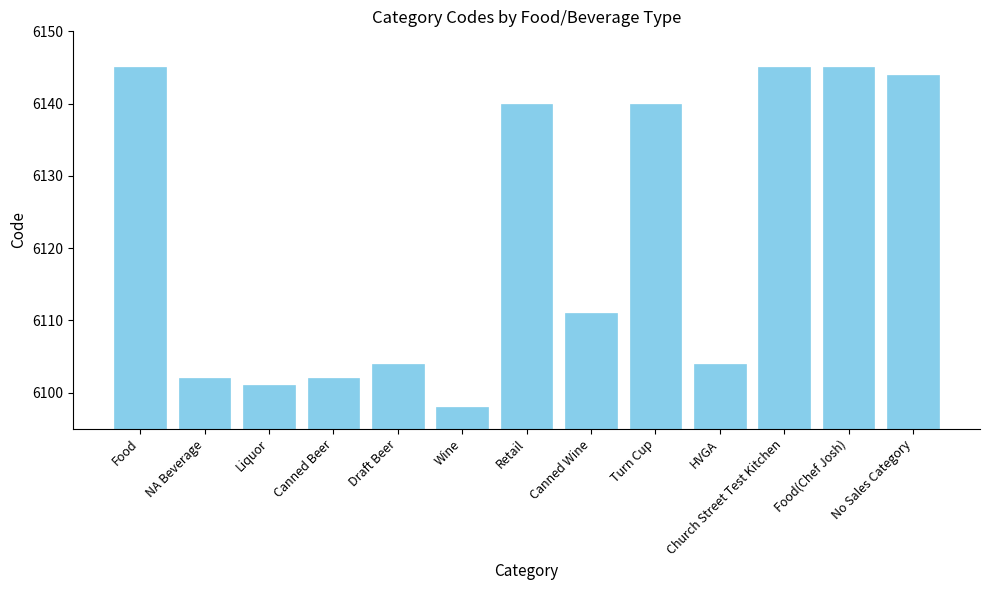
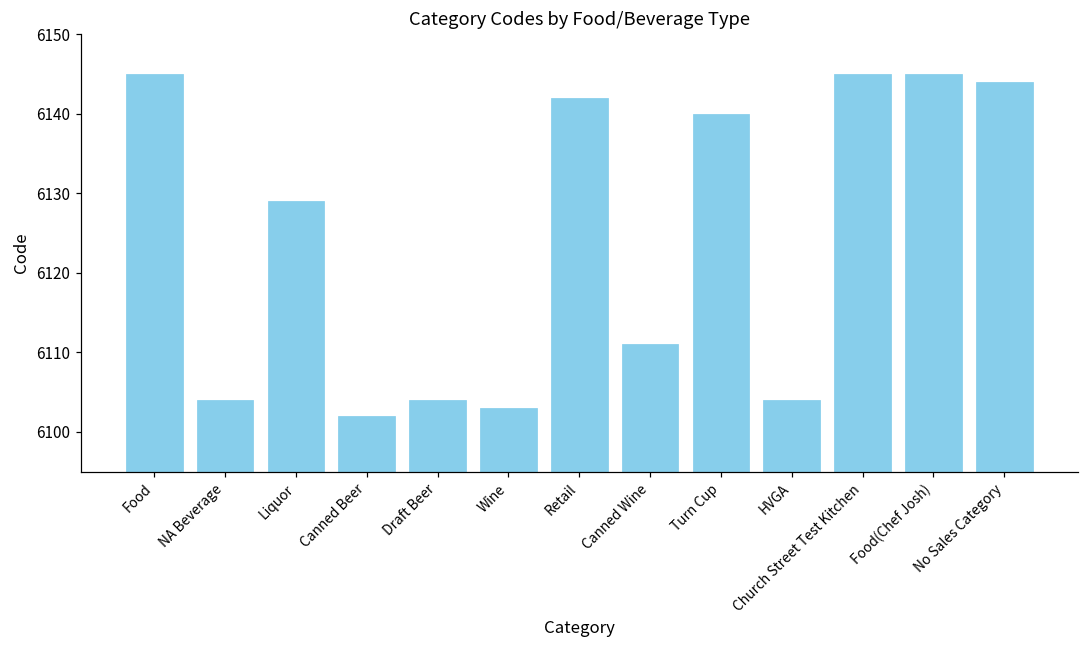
NA Beverage: 6102 -> 6104
Liquor: 6101 -> 6129
Wine: 6098 -> 6103
Retail: 6140 -> 6142
